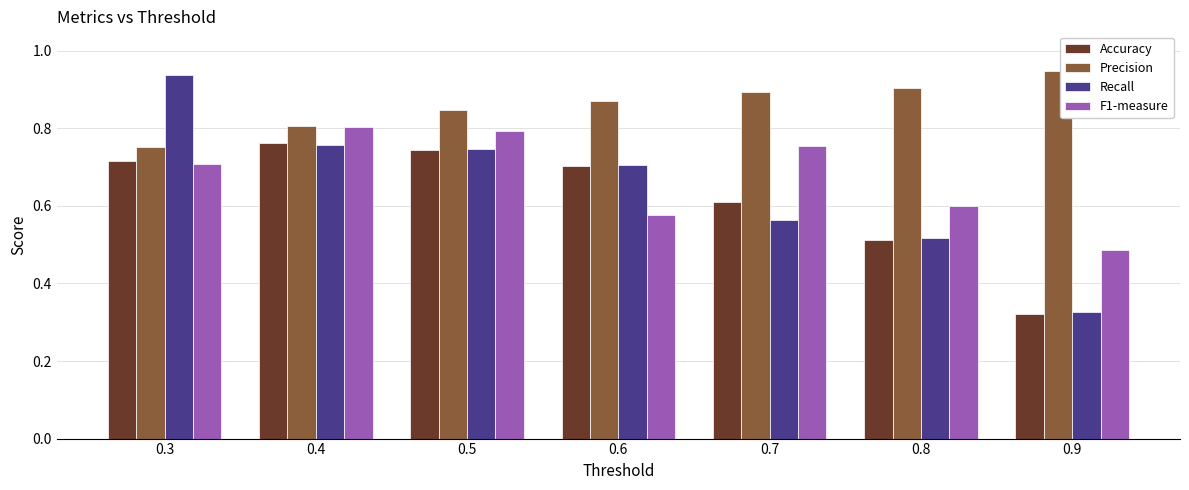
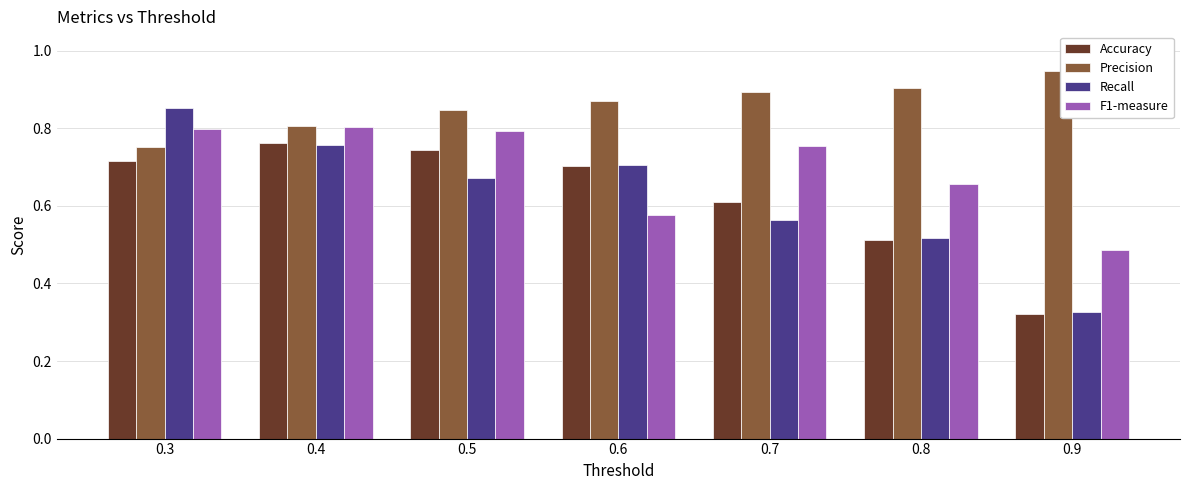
Recall, 0.3: 0.94 -> 0.85
F1-measure, 0.3: 0.71 -> 0.80
Recall, 0.5: 0.75 -> 0.67
F1-measure, 0.8: 0.60 -> 0.66
